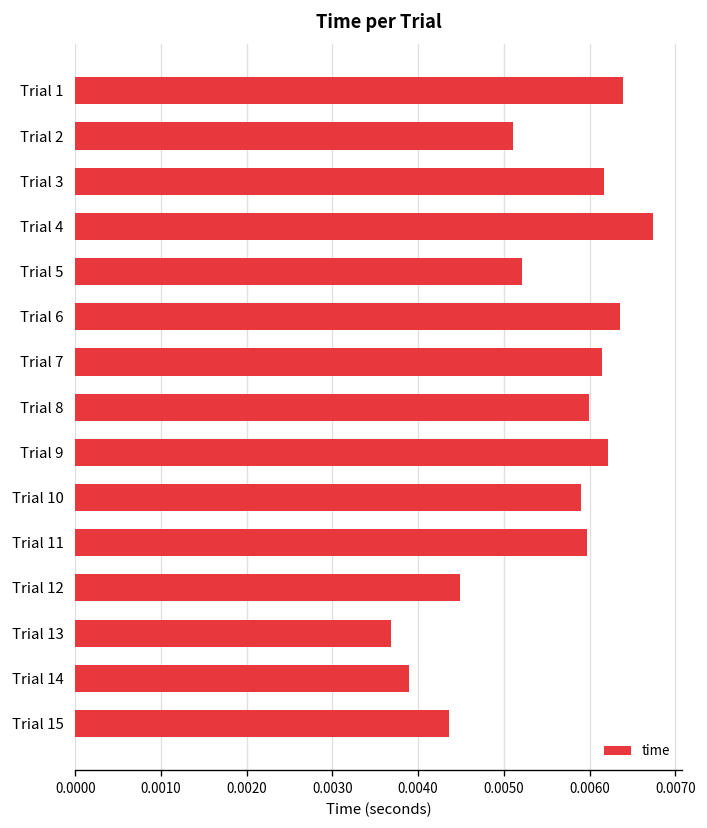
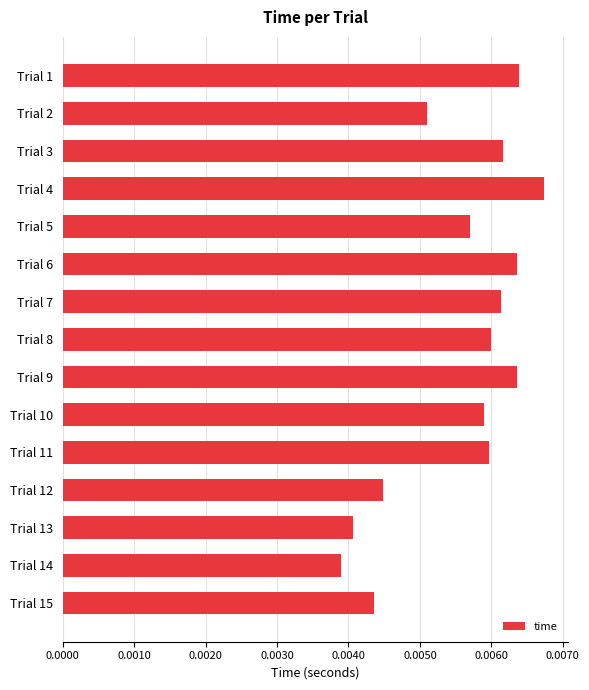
Trial 5: 0.0052 -> 0.0057
Trial 9: 0.0062 -> 0.0064
Trial 13: 0.0037 -> 0.0041
